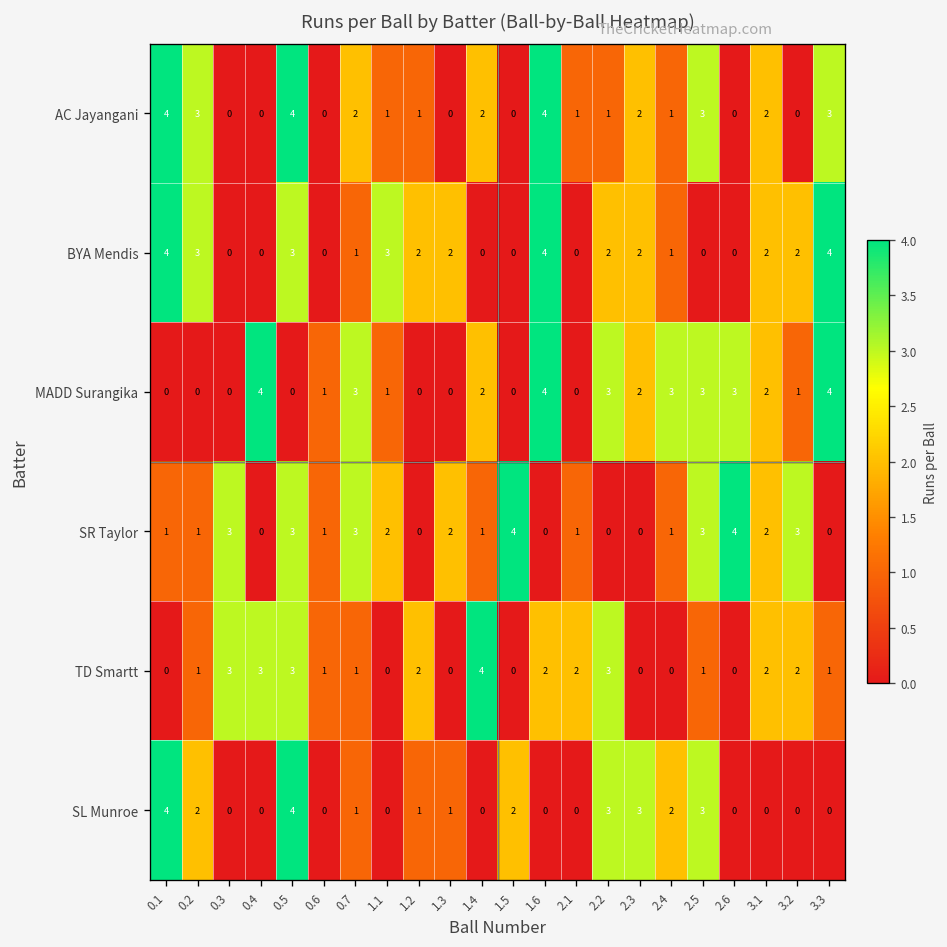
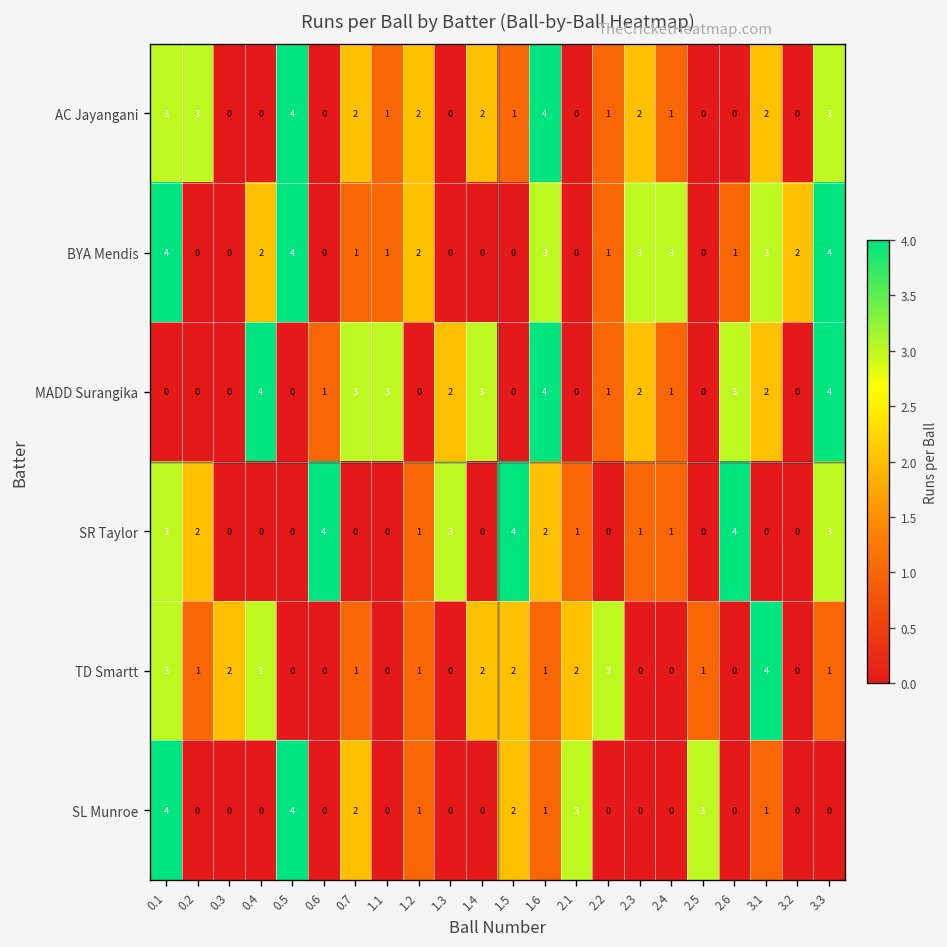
AC Jayangani, 0.1: 4 -> 3
AC Jayangani, 1.2: 1 -> 2
AC Jayangani, 1.5: 0 -> 1
AC Jayangani, 2.1: 1 -> 0
AC Jayangani, 2.5: 3 -> 0
BYA Mendis, 0.2: 3 -> 0
BYA Mendis, 0.4: 0 -> 2
BYA Mendis, 0.5: 3 -> 4
BYA Mendis, 1.1: 3 -> 1
BYA Mendis, 1.3: 2 -> 0
BYA Mendis, 1.6: 4 -> 3
BYA Mendis, 2.2: 2 -> 1
BYA Mendis, 2.3: 2 -> 3
BYA Mendis, 2.4: 1 -> 3
BYA Mendis, 2.6: 0 -> 1
BYA Mendis, 3.1: 2 -> 3
MADD Surangika, 1.1: 1 -> 3
MADD Surangika, 1.3: 0 -> 2
MADD Surangika, 1.4: 2 -> 3
MADD Surangika, 2.2: 3 -> 1
MADD Surangika, 2.4: 3 -> 1
MADD Surangika, 2.5: 3 -> 0
MADD Surangika, 3.2: 1 -> 0
SR Taylor, 0.1: 1 -> 3
SR Taylor, 0.2: 1 -> 2
SR Taylor, 0.3: 3 -> 0
SR Taylor, 0.5: 3 -> 0
SR Taylor, 0.6: 1 -> 4
SR Taylor, 0.7: 3 -> 0
SR Taylor, 1.1: 2 -> 0
SR Taylor, 1.2: 0 -> 1
SR Taylor, 1.3: 2 -> 3
SR Taylor, 1.4: 1 -> 0
SR Taylor, 1.6: 0 -> 2
SR Taylor, 2.3: 0 -> 1
SR Taylor, 2.5: 3 -> 0
SR Taylor, 3.1: 2 -> 0
SR Taylor, 3.2: 3 -> 0
SR Taylor, 3.3: 0 -> 3
TD Smartt, 0.1: 0 -> 3
TD Smartt, 0.3: 3 -> 2
TD Smartt, 0.5: 3 -> 0
TD Smartt, 0.6: 1 -> 0
TD Smartt, 1.2: 2 -> 1
TD Smartt, 1.4: 4 -> 2
TD Smartt, 1.5: 0 -> 2
TD Smartt, 1.6: 2 -> 1
TD Smartt, 3.1: 2 -> 4
TD Smartt, 3.2: 2 -> 0
SL Munroe, 0.2: 2 -> 0
SL Munroe, 0.7: 1 -> 2
SL Munroe, 1.3: 1 -> 0
SL Munroe, 1.6: 0 -> 1
SL Munroe, 2.1: 0 -> 3
SL Munroe, 2.2: 3 -> 0
SL Munroe, 2.3: 3 -> 0
SL Munroe, 2.4: 2 -> 0
SL Munroe, 3.1: 0 -> 1
